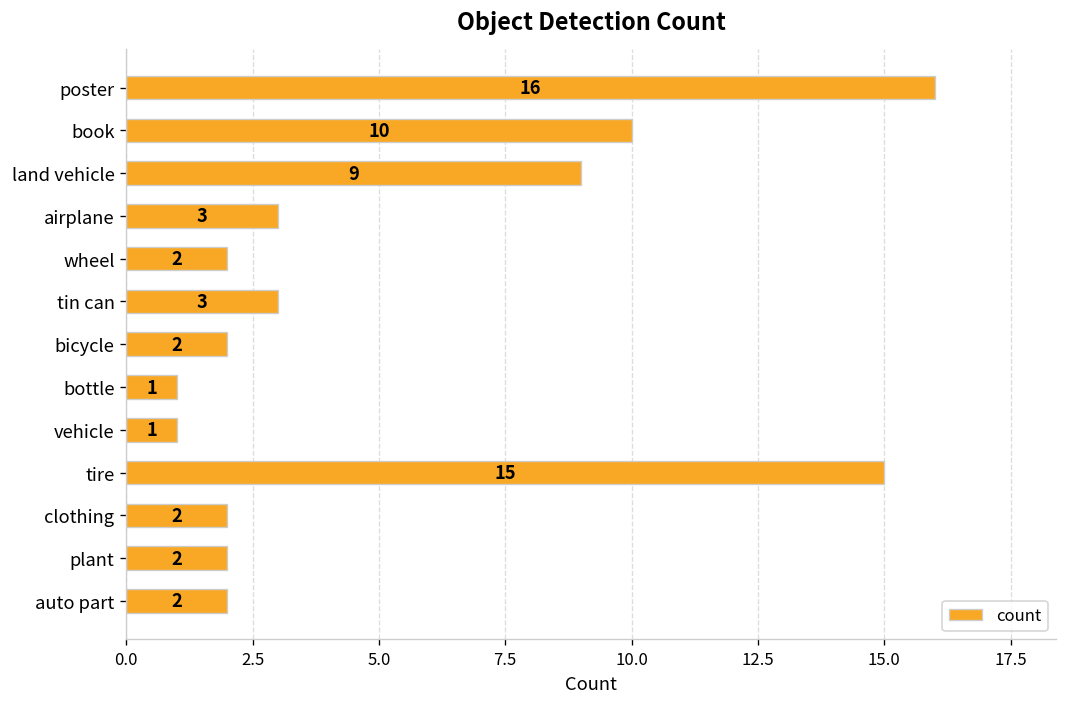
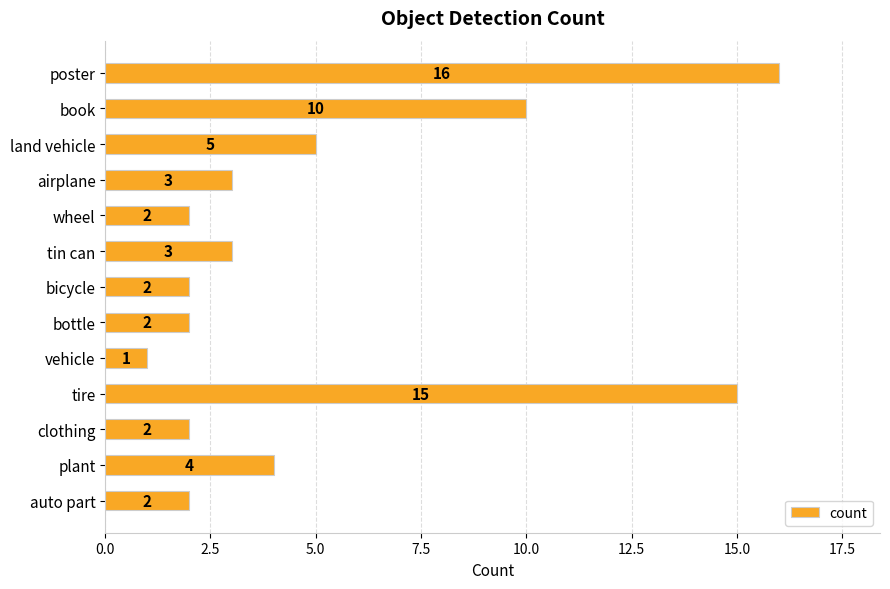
land vehicle: 9 -> 5
bottle: 1 -> 2
plant: 2 -> 4
